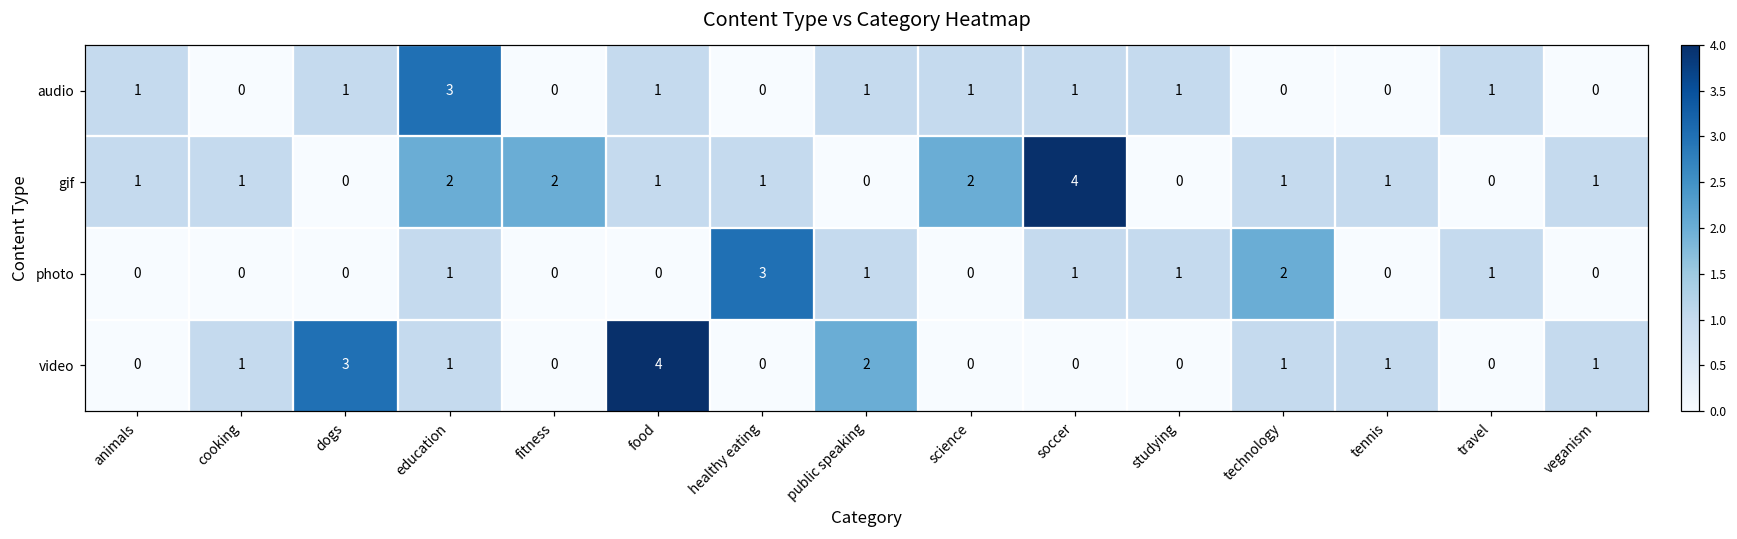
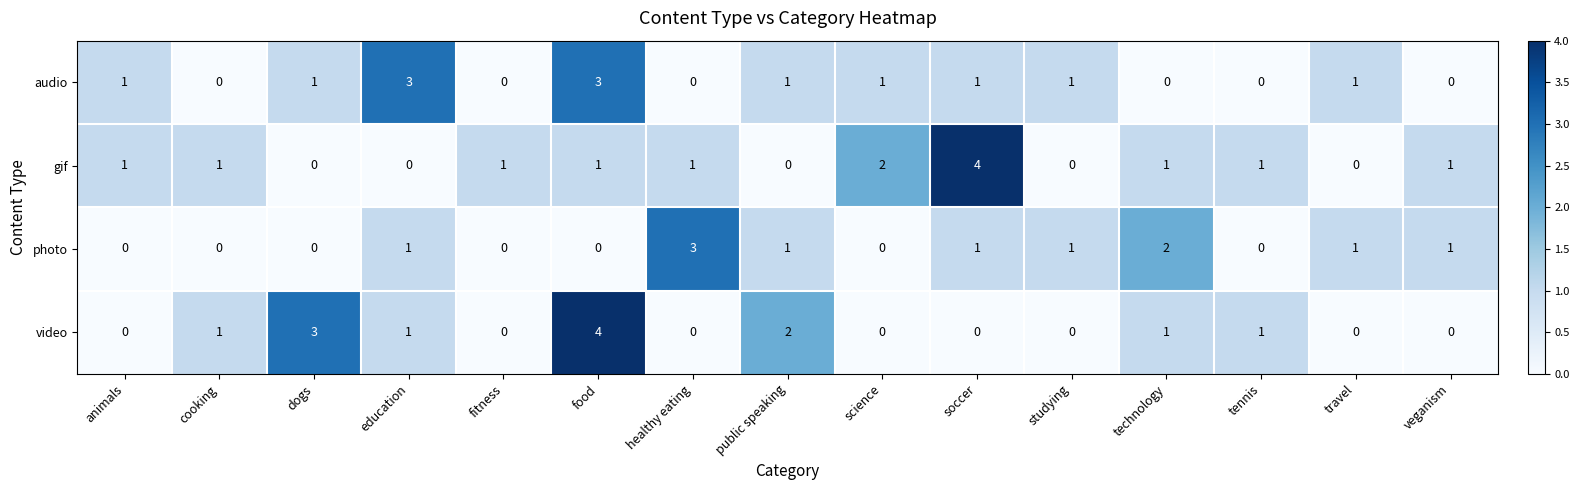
audio, food: 1 -> 3
gif, education: 2 -> 0
gif, fitness: 2 -> 1
photo, veganism: 0 -> 1
video, veganism: 1 -> 0
